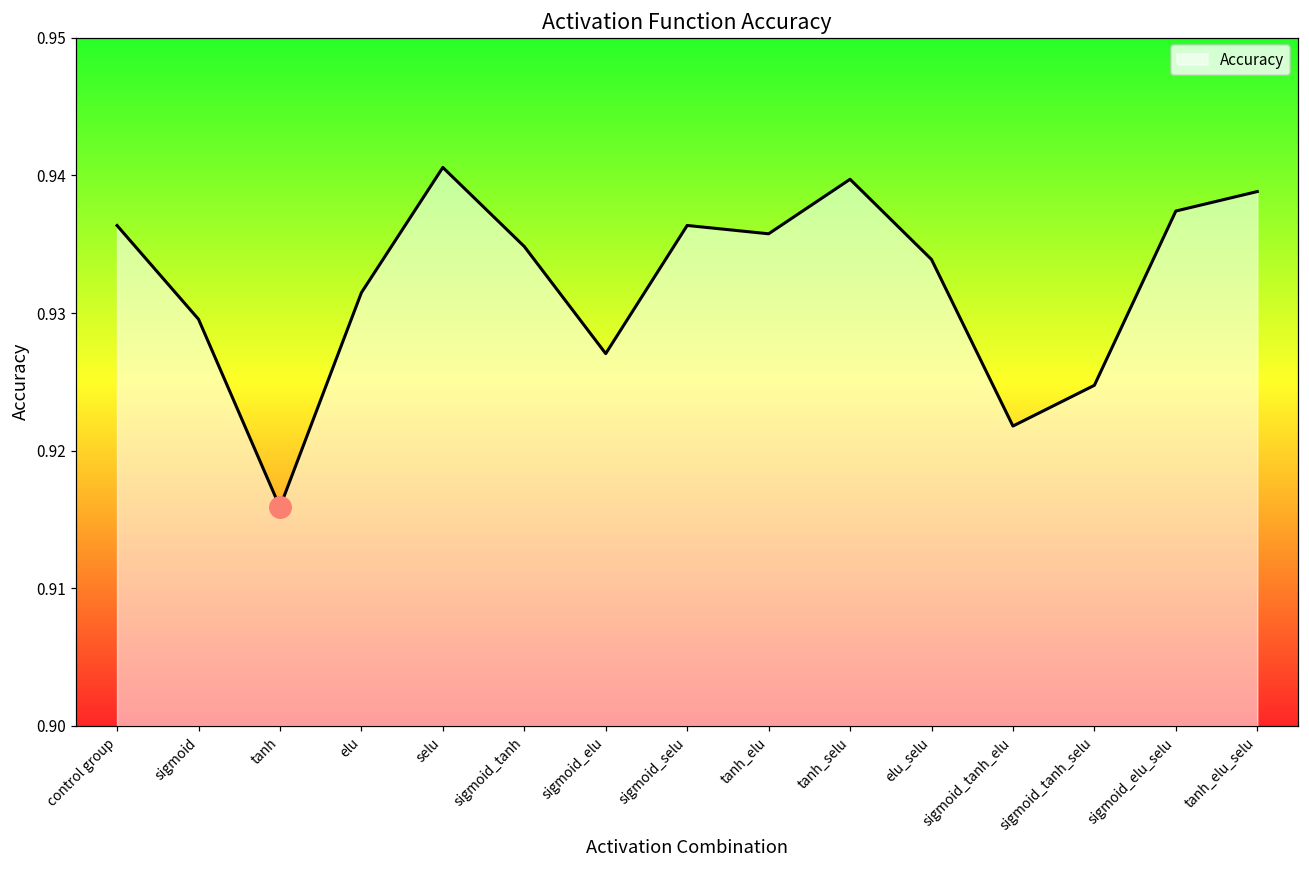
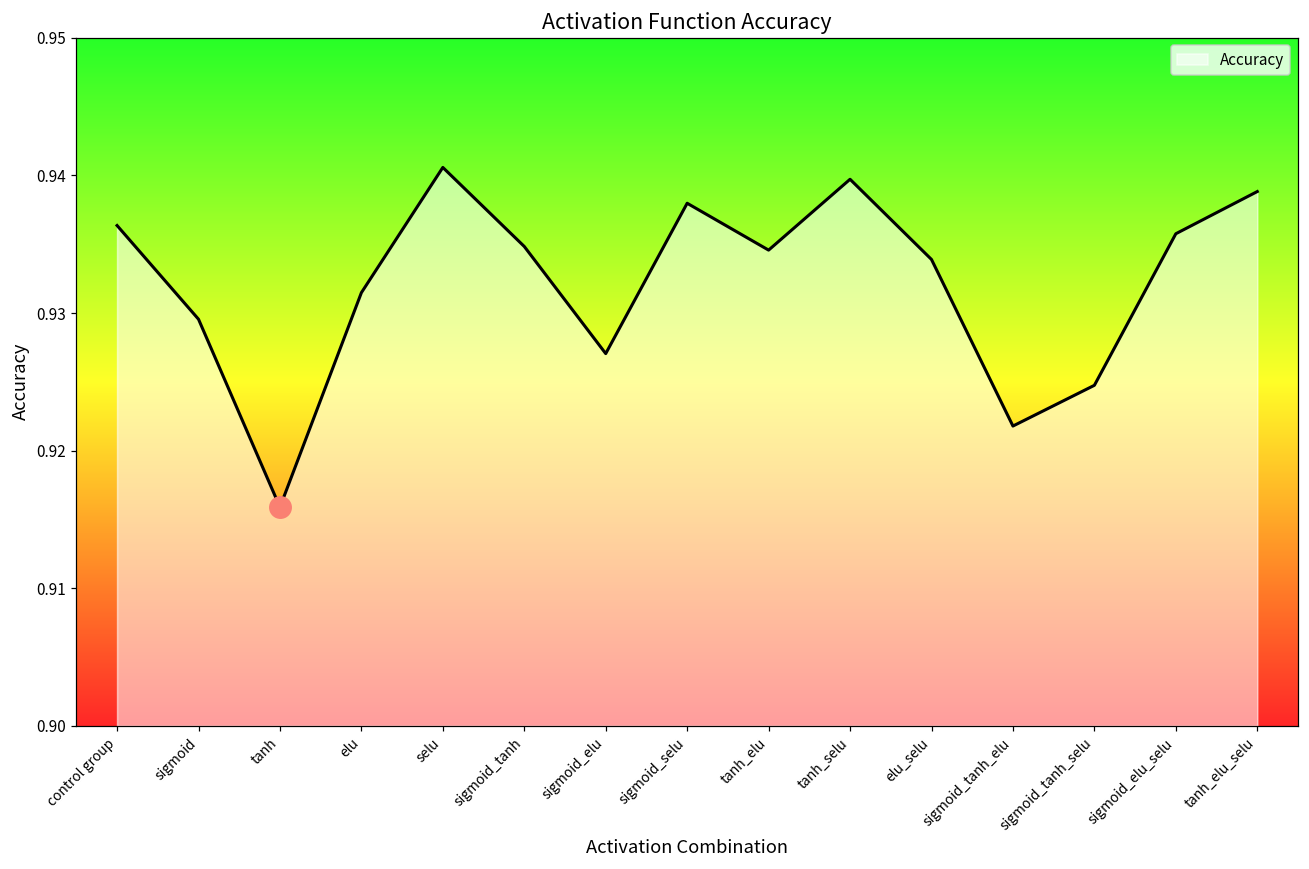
Accuracy, sigmoid_selu: 0.9364 -> 0.9380
Accuracy, tanh_elu: 0.9358 -> 0.9346
Accuracy, sigmoid_elu_selu: 0.9374 -> 0.9358
